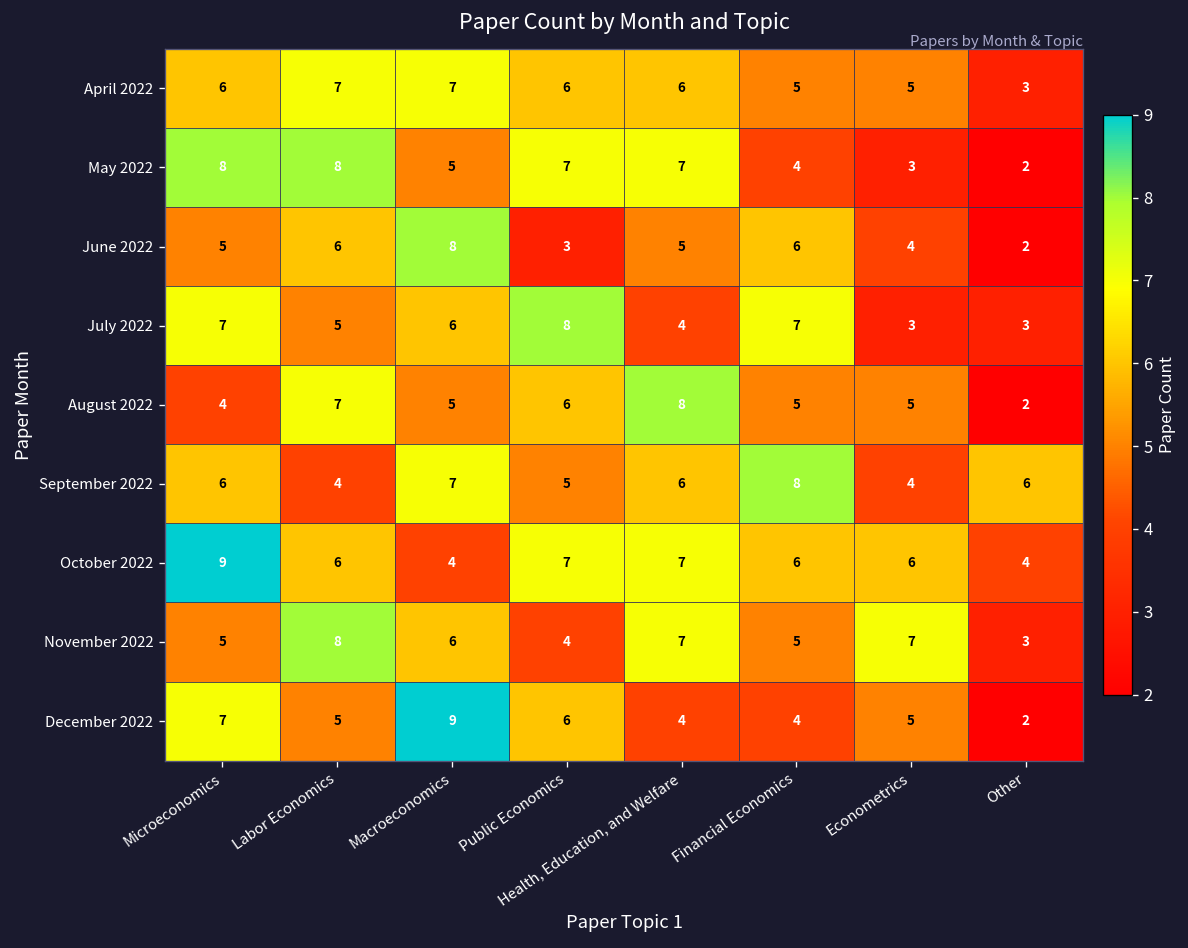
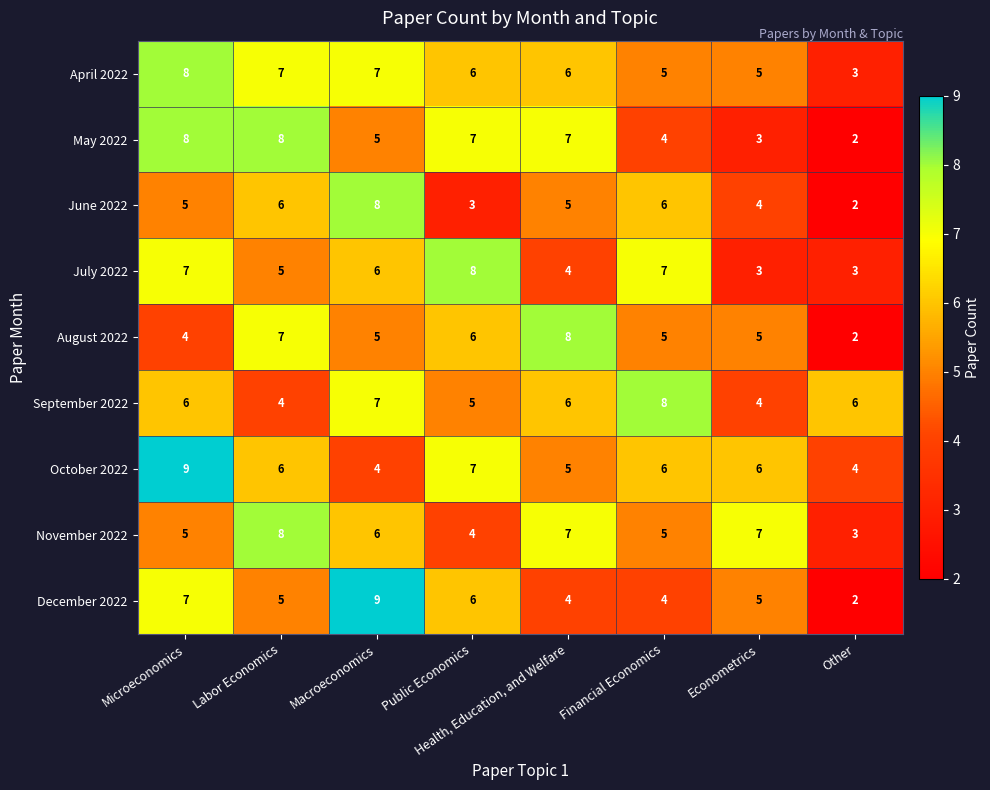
April 2022, Microeconomics: 6 -> 8
October 2022, Health, Education, and Welfare: 7 -> 5
